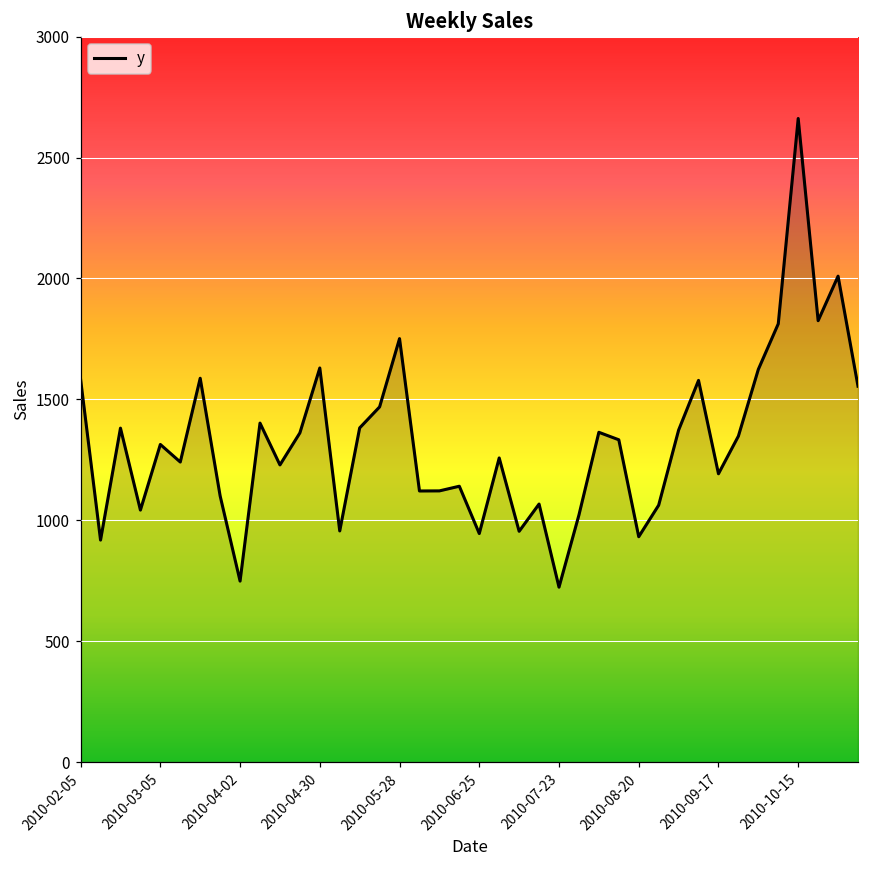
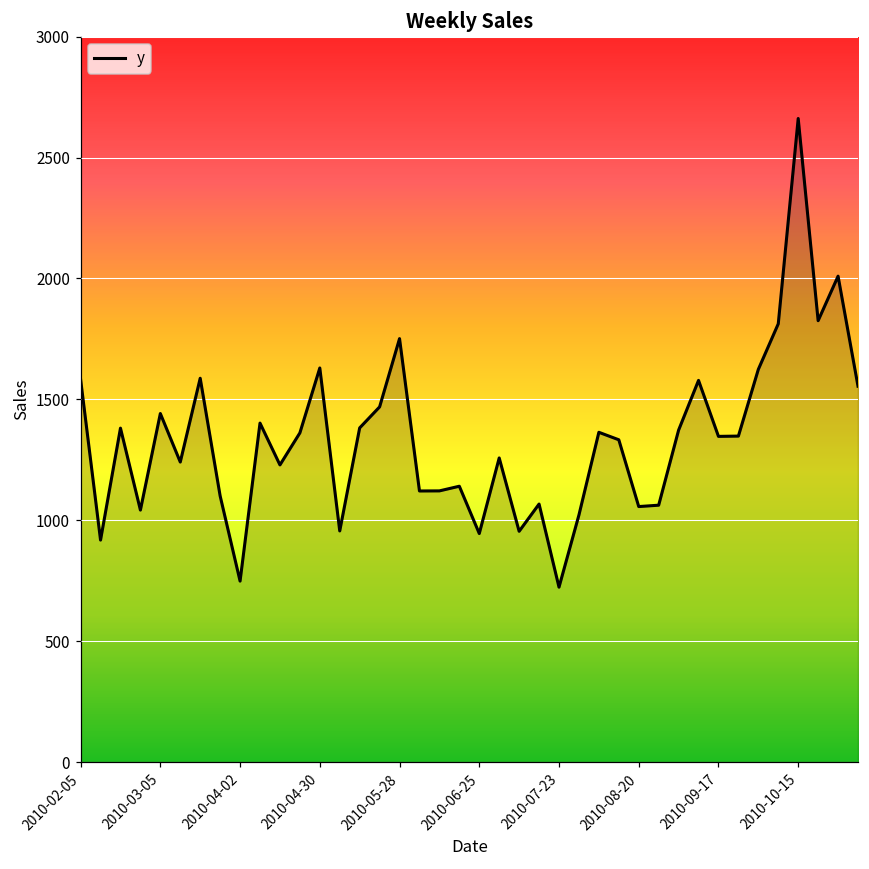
2010-03-05: 1310 -> 1440
2010-08-20: 930 -> 1060
2010-09-17: 1190 -> 1350
